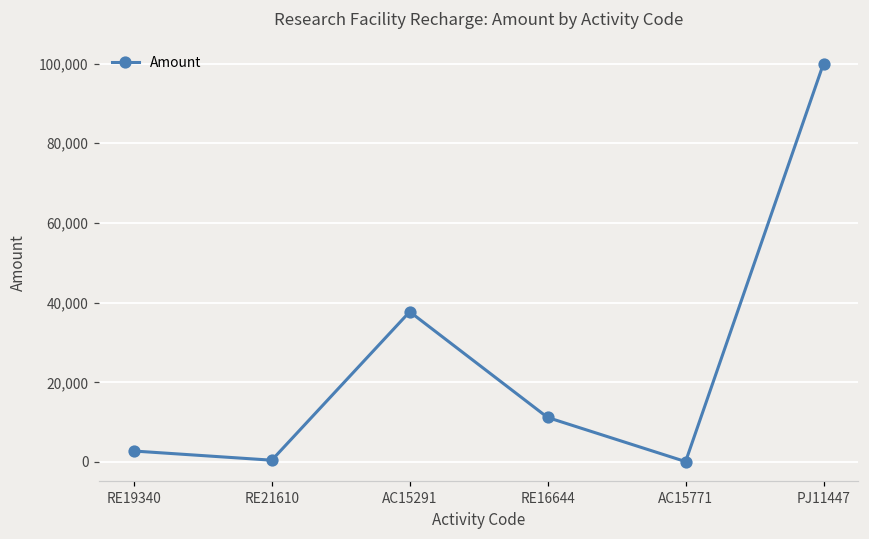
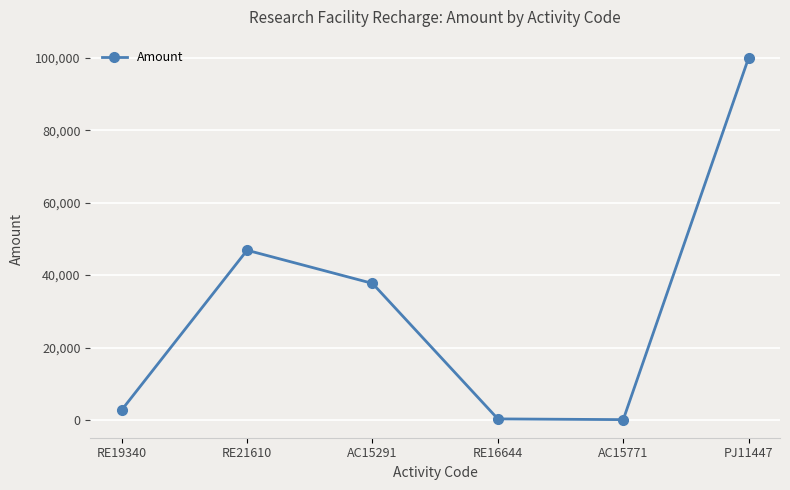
RE21610: 0 -> 47,000
RE16644: 11,000 -> 0
